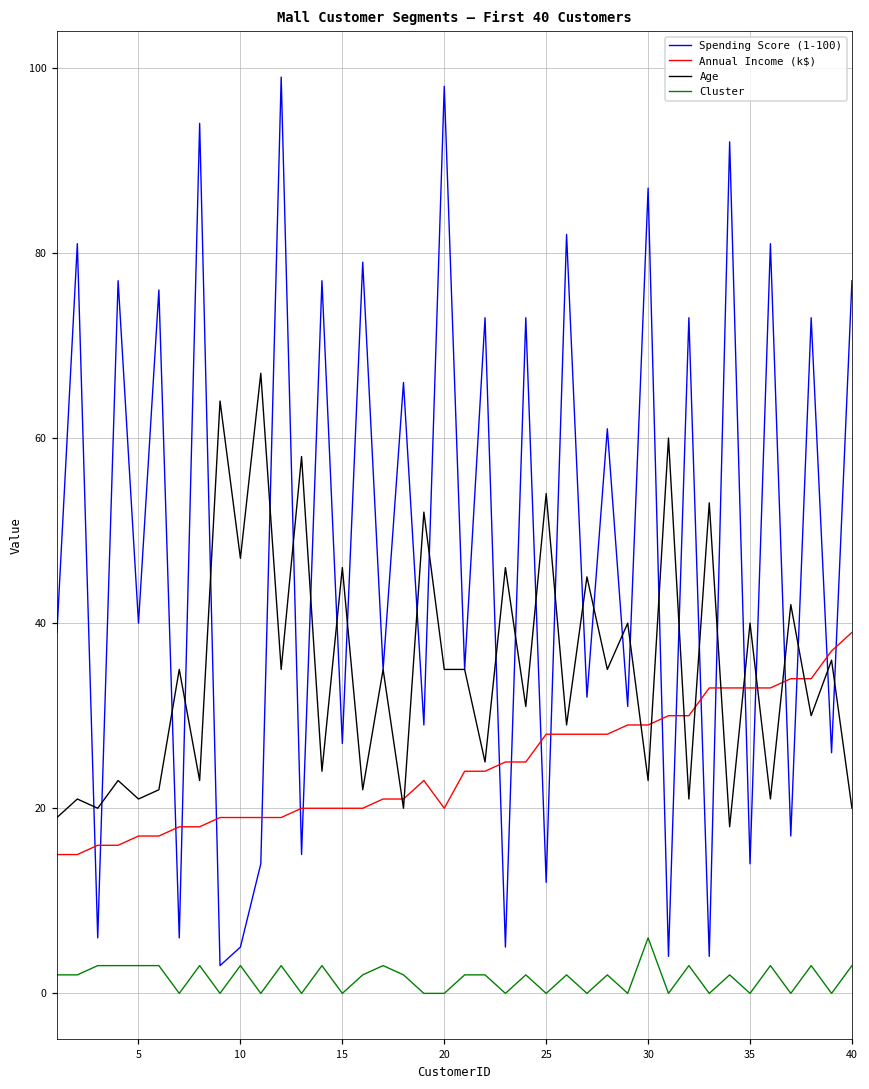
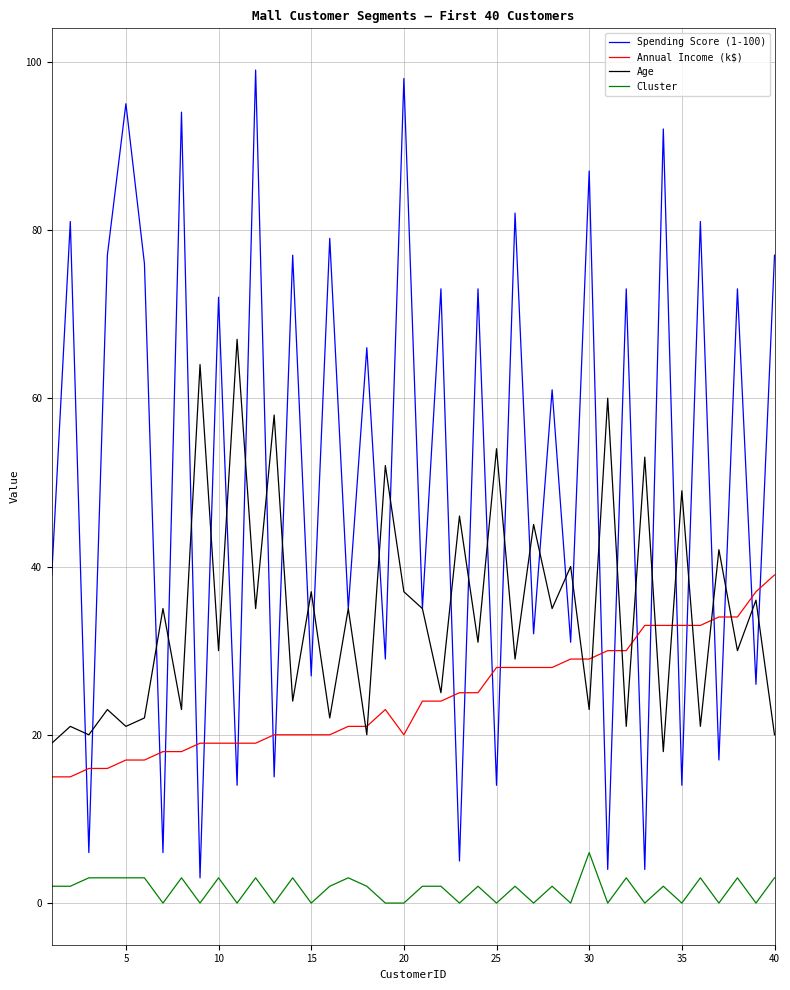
Spending Score (1-100), 5: 40 -> 95
Spending Score (1-100), 10: 5 -> 72
Age, 10: 47 -> 30
Age, 15: 46 -> 37
Age, 20: 35 -> 37
Spending Score (1-100), 25: 12 -> 14
Age, 35: 40 -> 49
